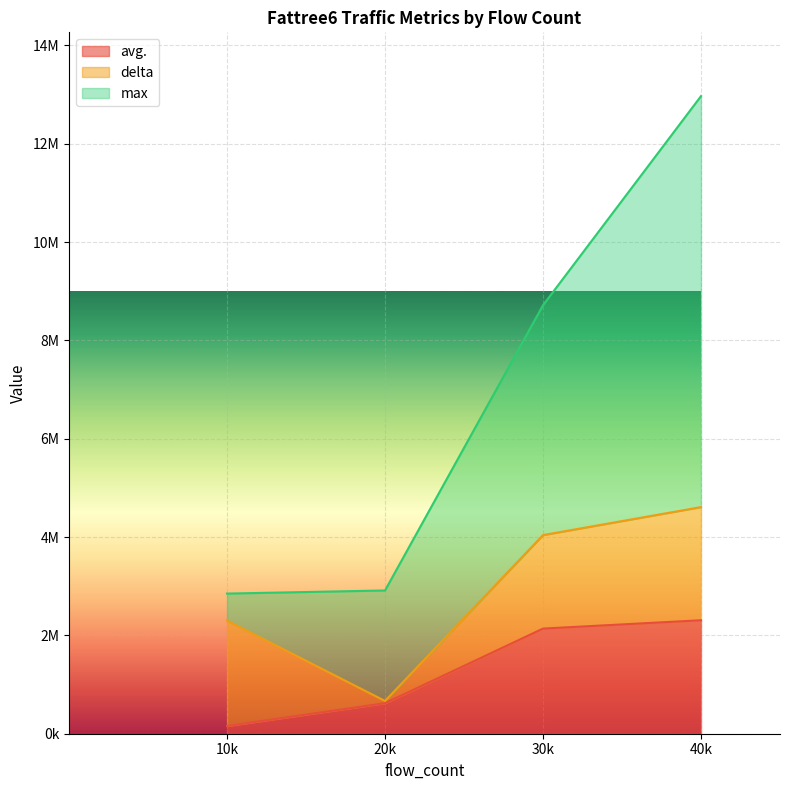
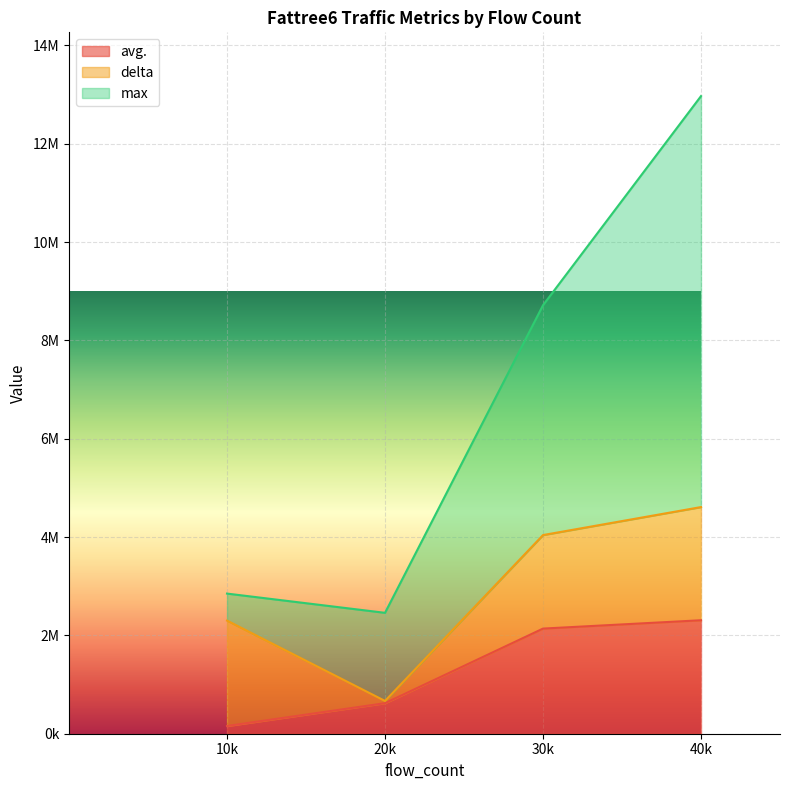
max, 20k: 2200000 -> 1800000
